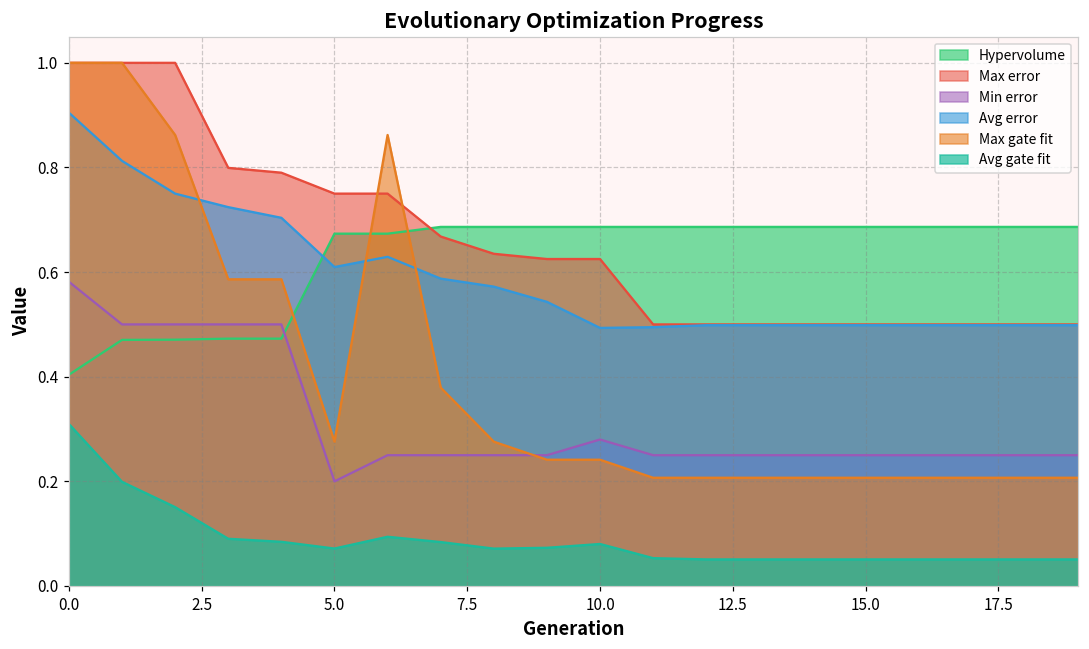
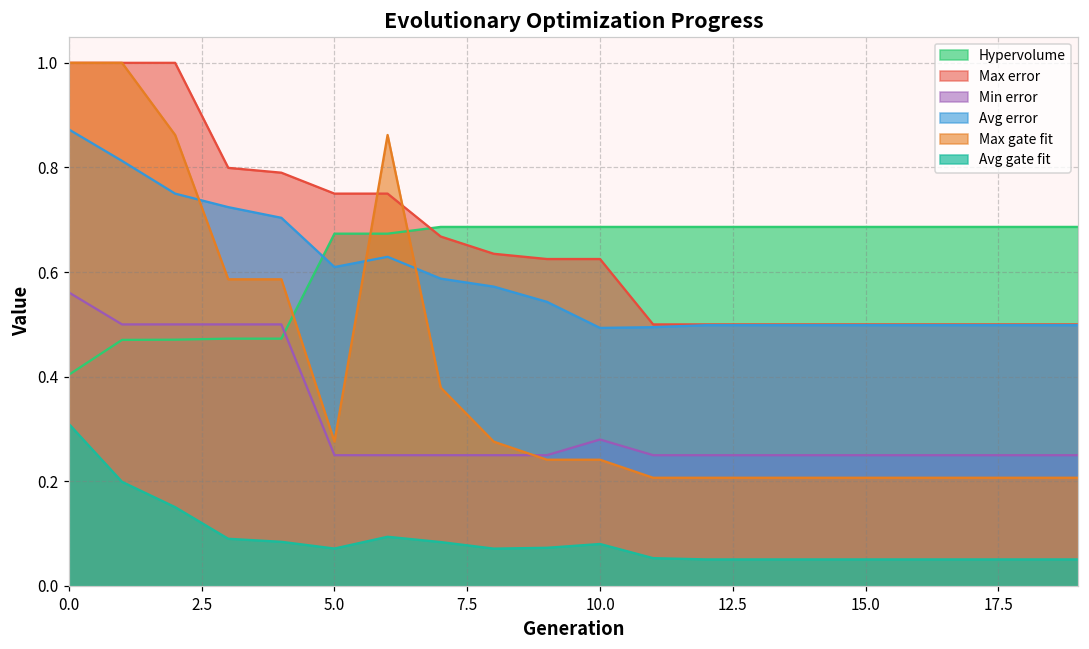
Min error, 0.0: 0.58 -> 0.56
Avg error, 0.0: 0.90 -> 0.87
Min error, 5.0: 0.20 -> 0.25
